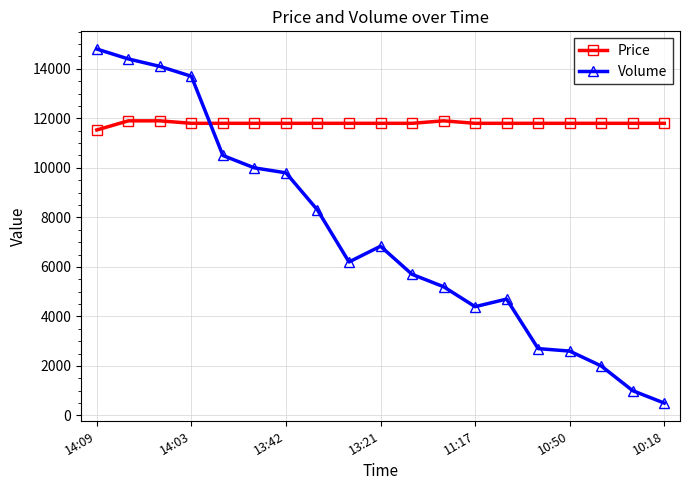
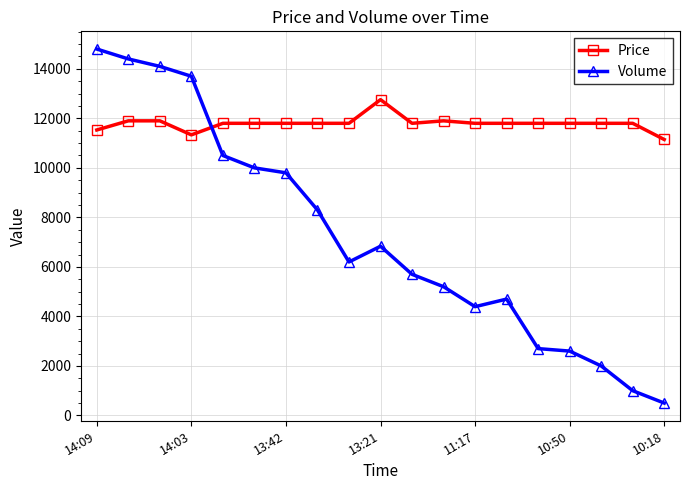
Price, 14:03: 11800 -> 11300
Price, 13:21: 11800 -> 12800
Price, 10:18: 11800 -> 11100
